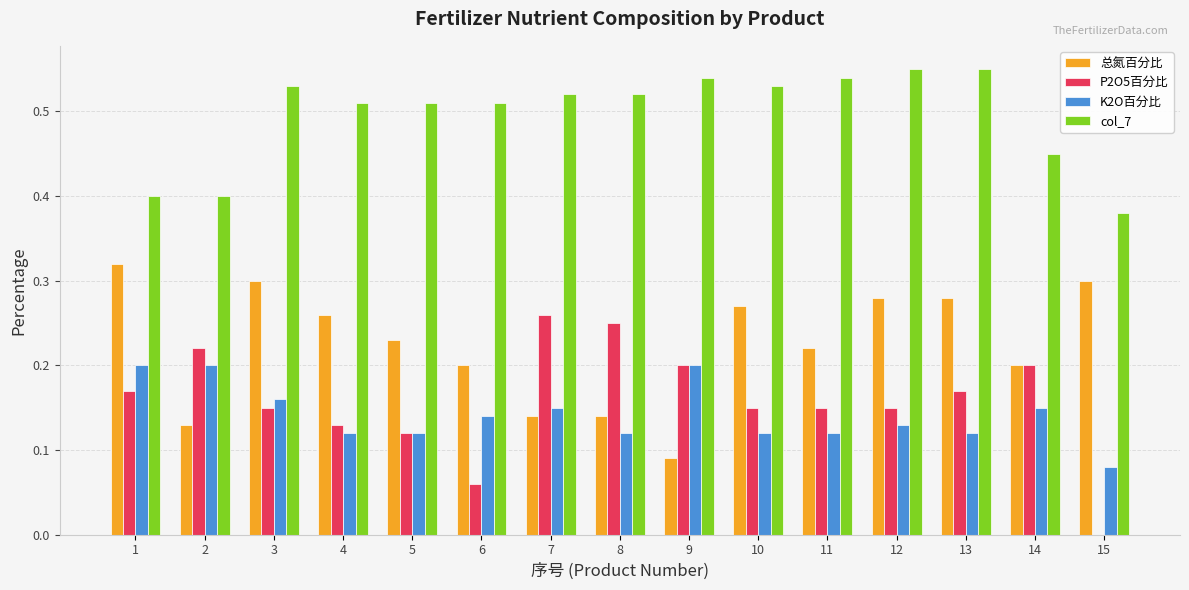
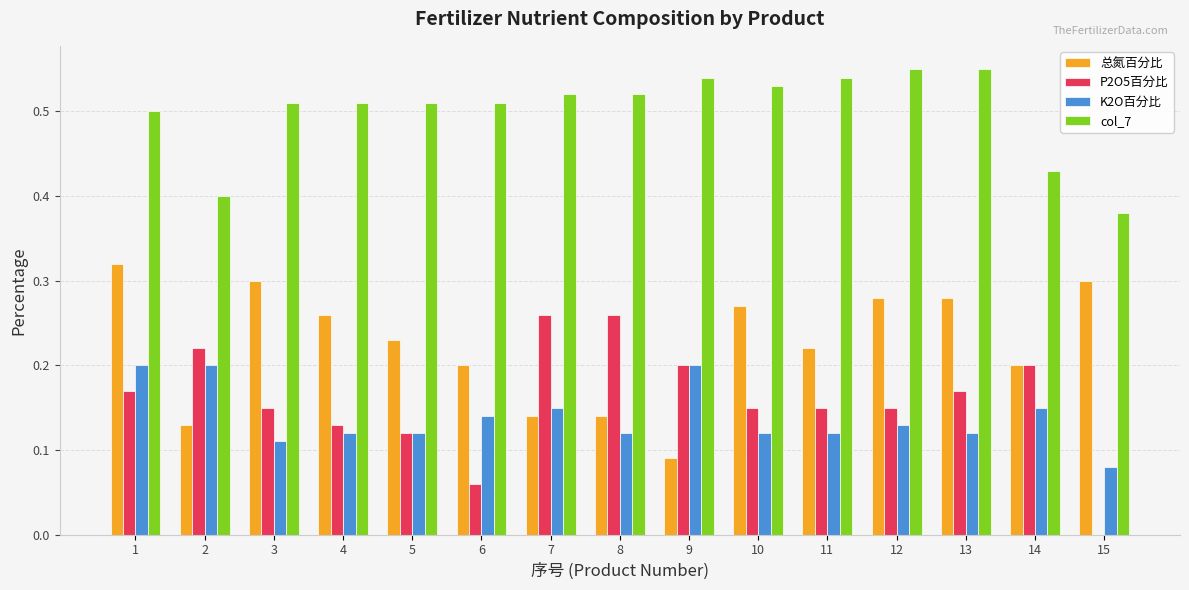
col_7, 1: 0.4 -> 0.5
K2O百分比, 3: 0.16 -> 0.11
col_7, 3: 0.53 -> 0.51
P2O5百分比, 8: 0.25 -> 0.26
col_7, 14: 0.45 -> 0.43
